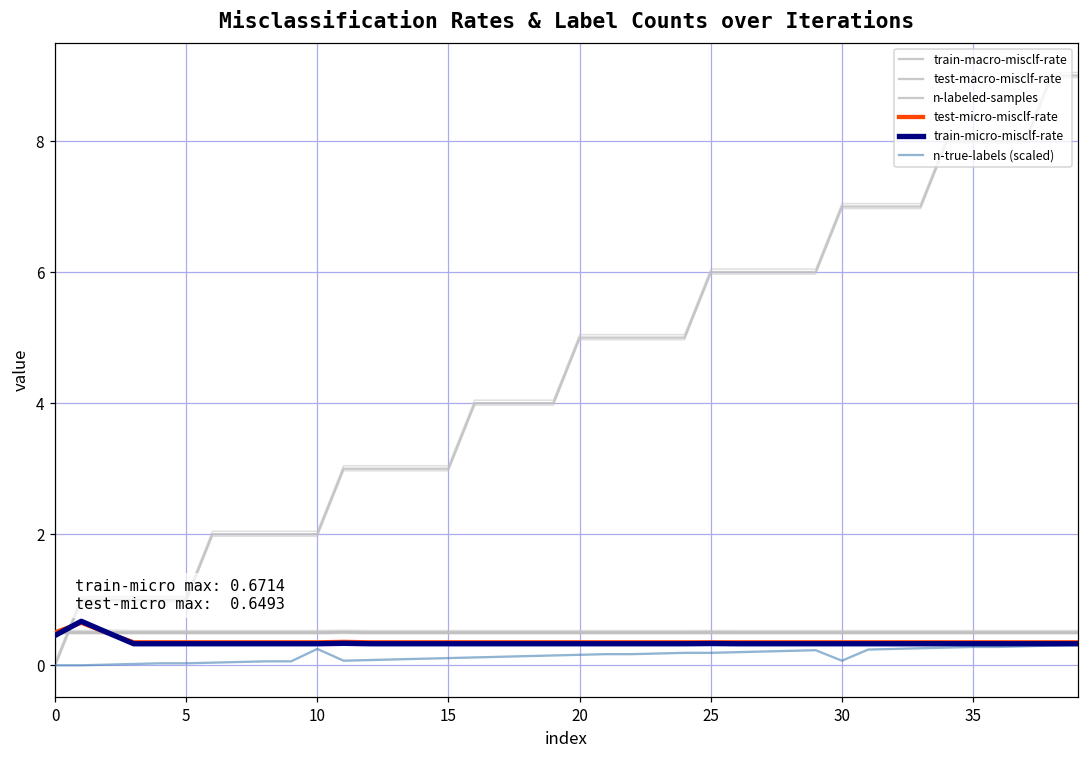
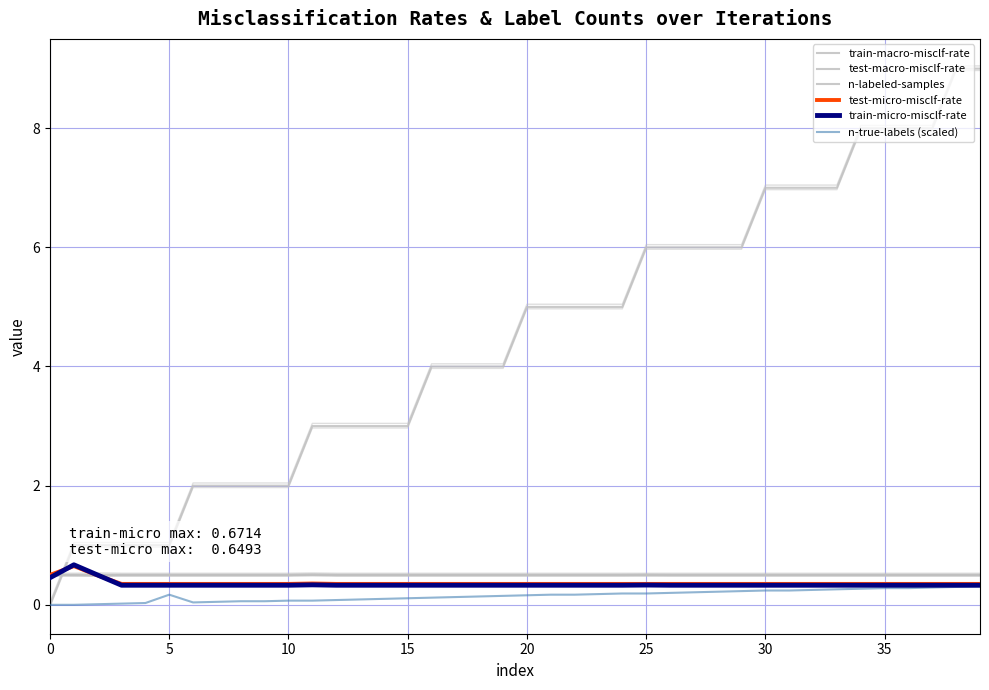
n-true-labels (scaled), 5: 0.0 -> 0.2
n-true-labels (scaled), 10: 0.3 -> 0.1
n-true-labels (scaled), 30: 0.1 -> 0.2
